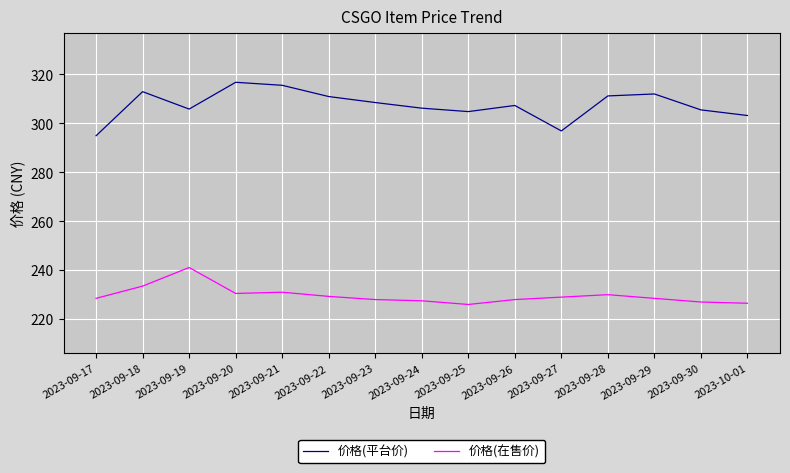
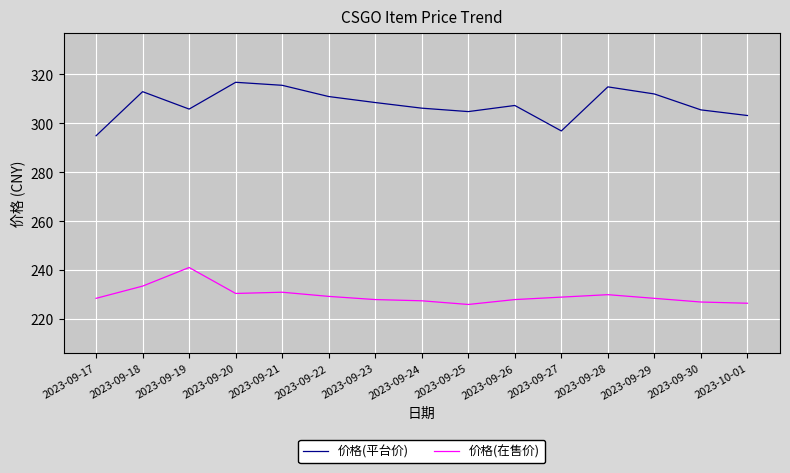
价格(平台价), 2023-09-28: 311 -> 315
